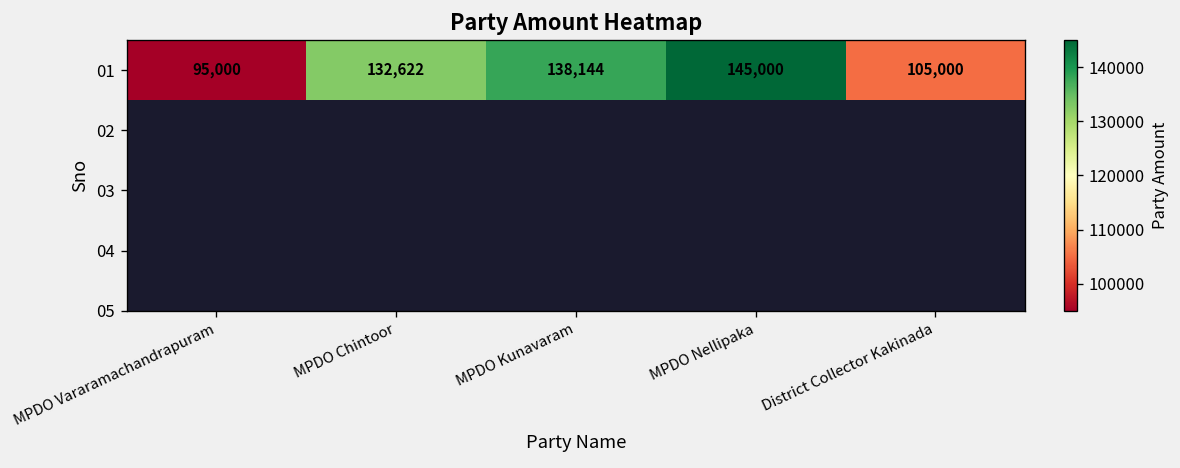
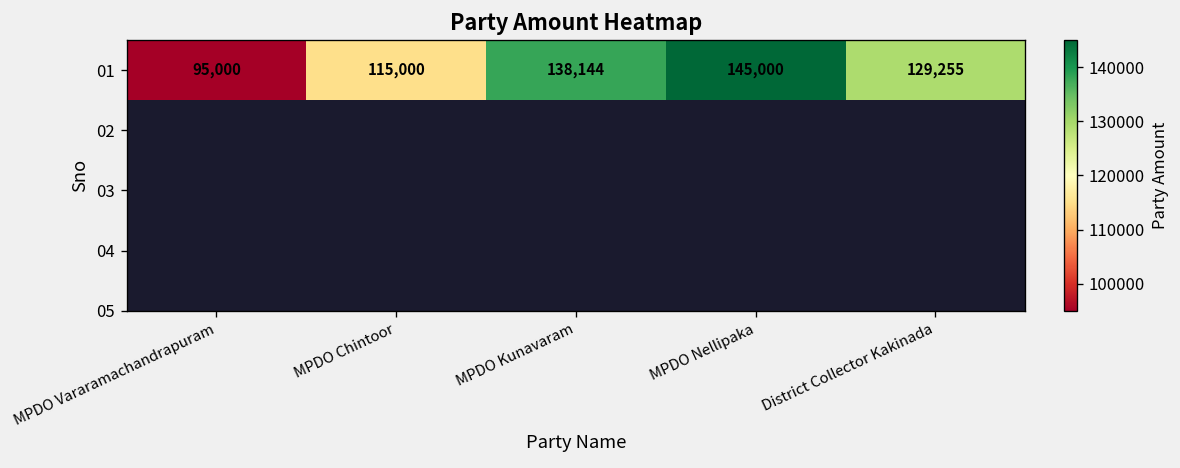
01, MPDO Chintoor: 132,622 -> 115,000
01, District Collector Kakinada: 105,000 -> 129,255
